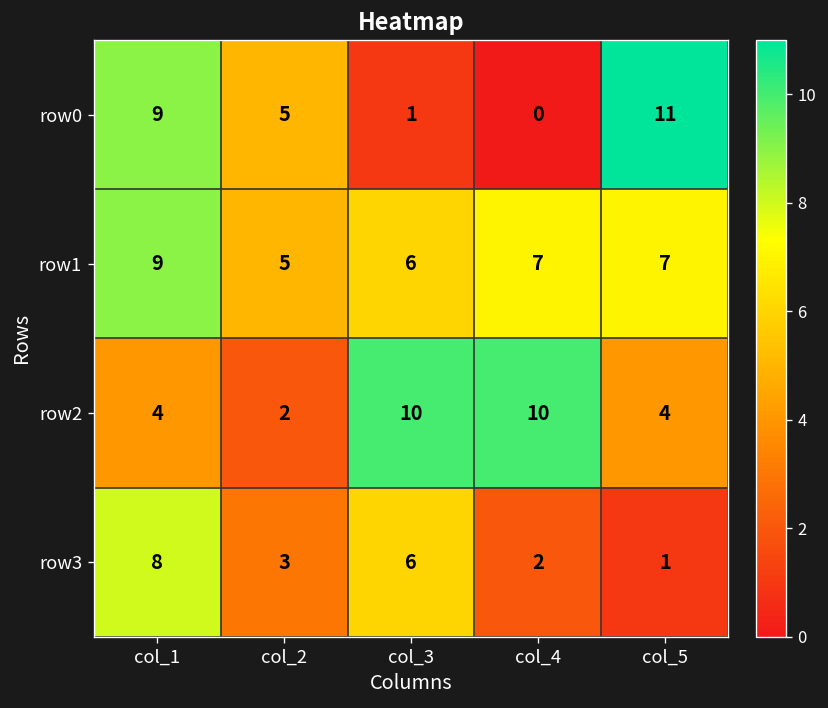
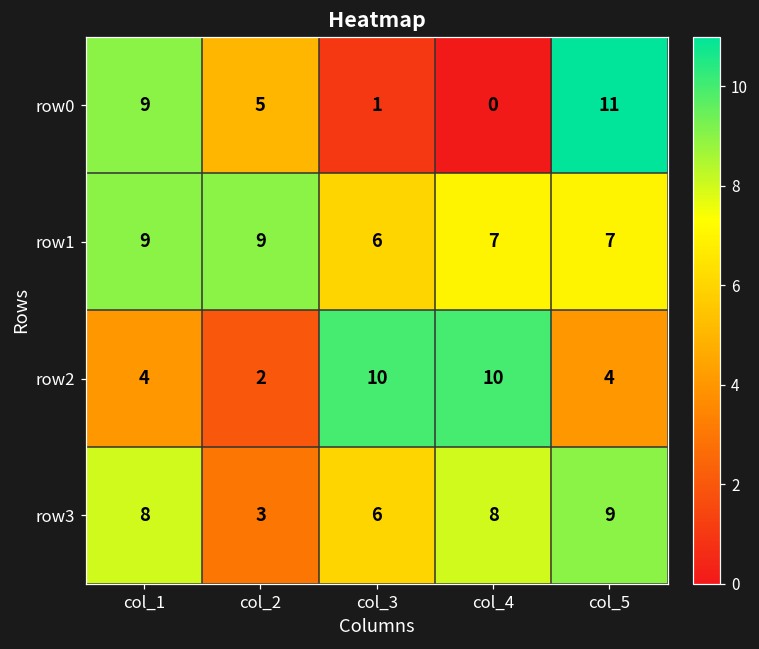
row1, col_2: 5 -> 9
row3, col_4: 2 -> 8
row3, col_5: 1 -> 9
